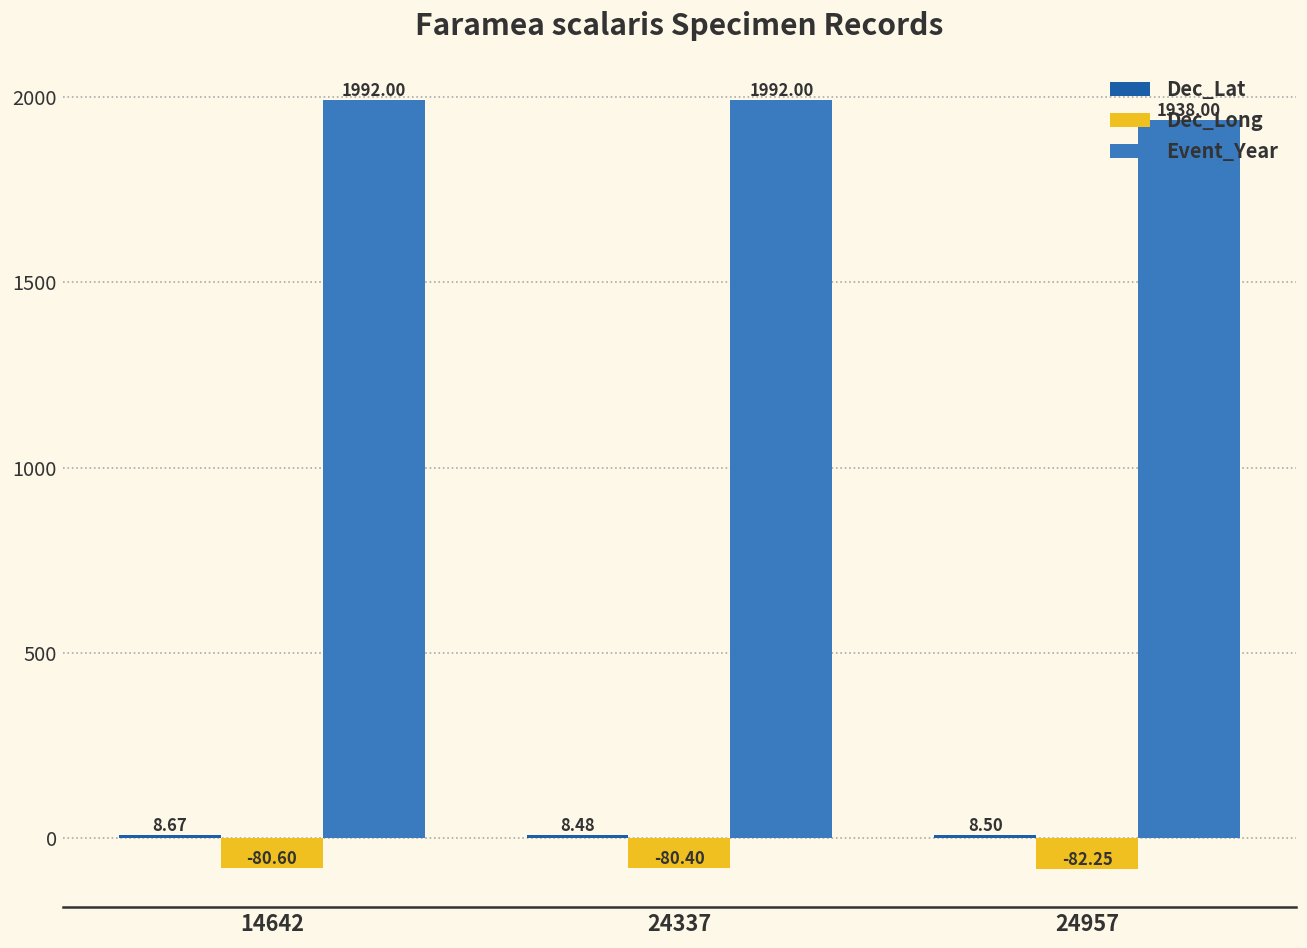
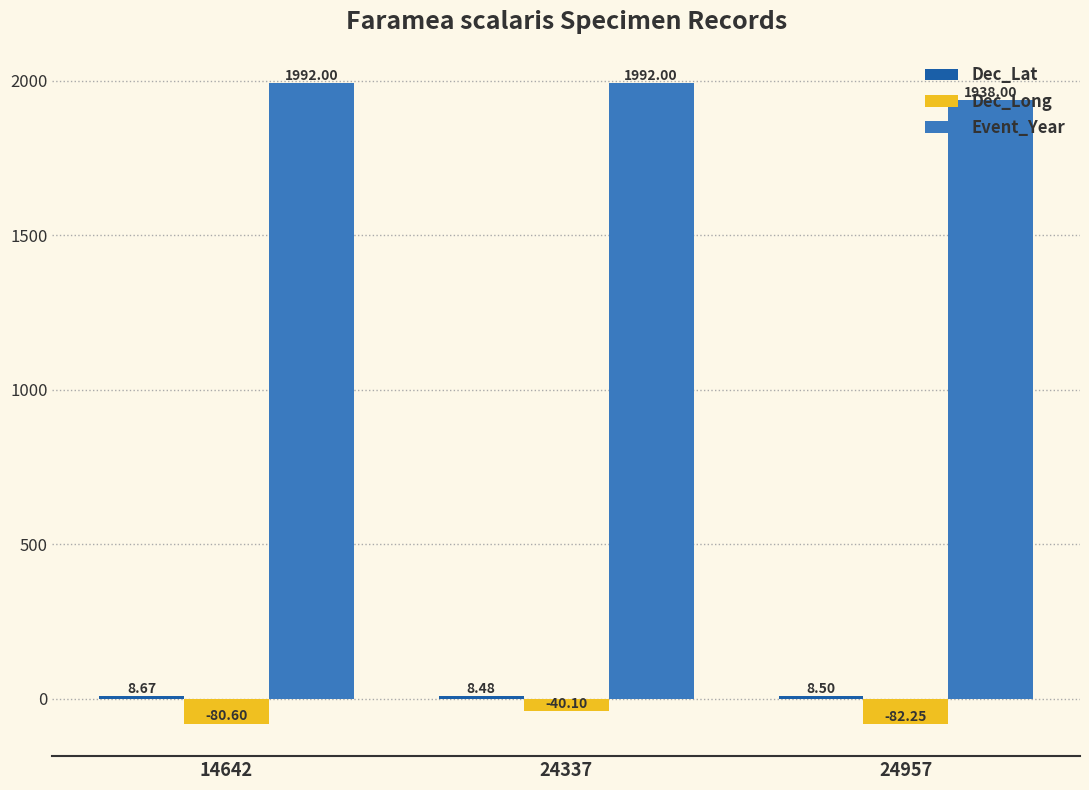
Dec_Long, 24337: -80.40 -> -40.10
